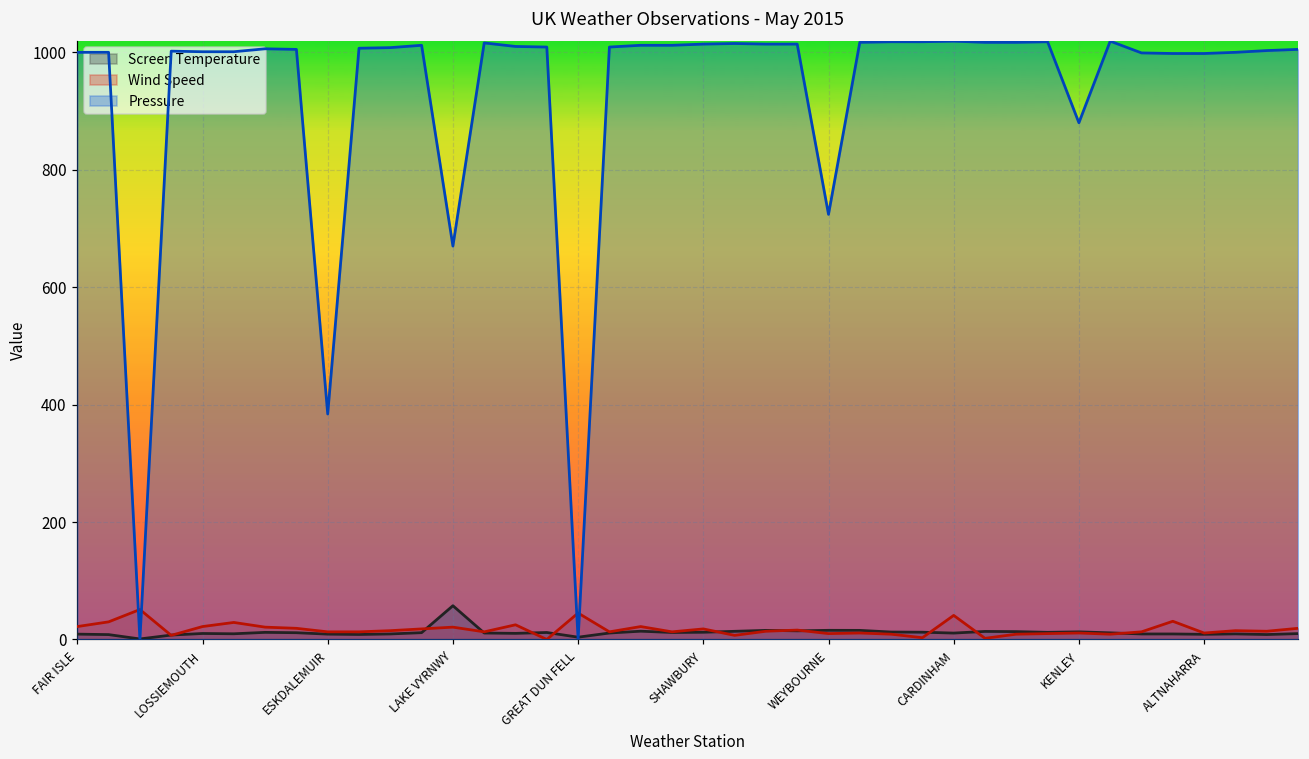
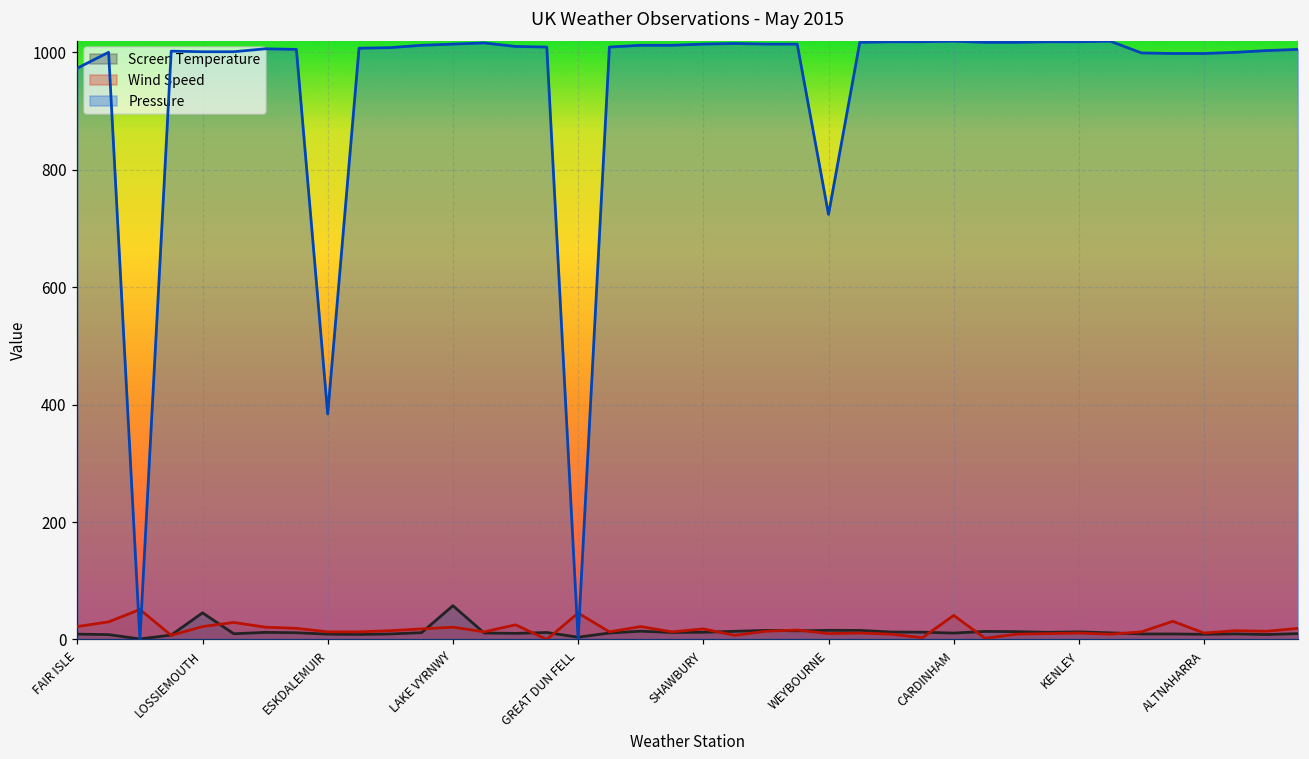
Pressure, FAIR ISLE: 1000 -> 970
Screen Temperature, LOSSIEMOUTH: 10 -> 50
Pressure, LAKE VYRNWY: 670 -> 1010
Pressure, KENLEY: 880 -> 1020
